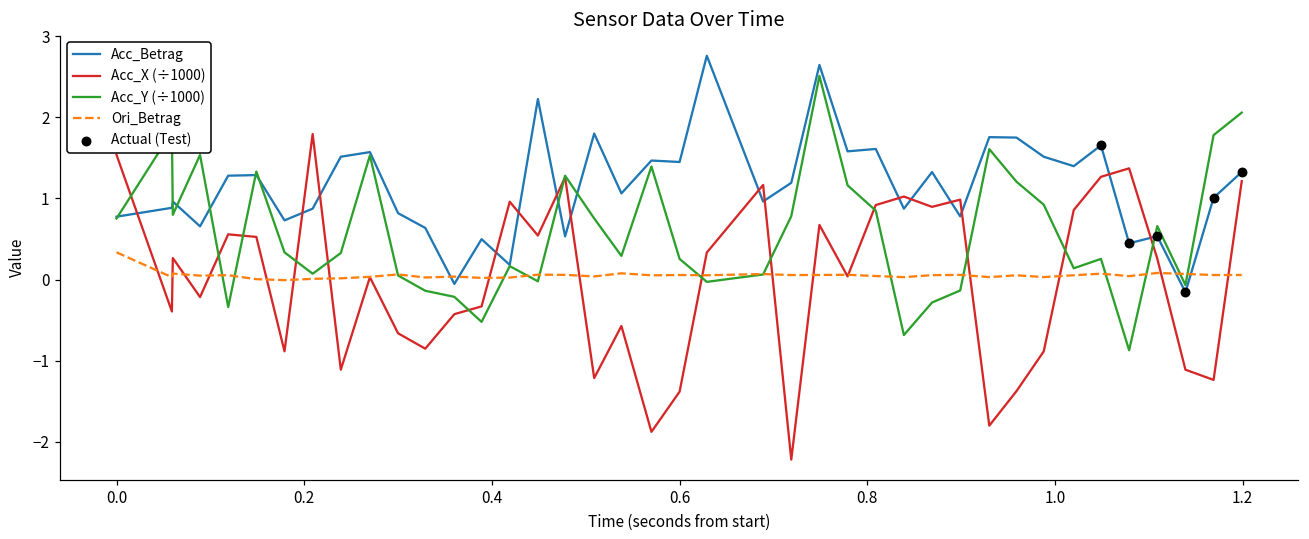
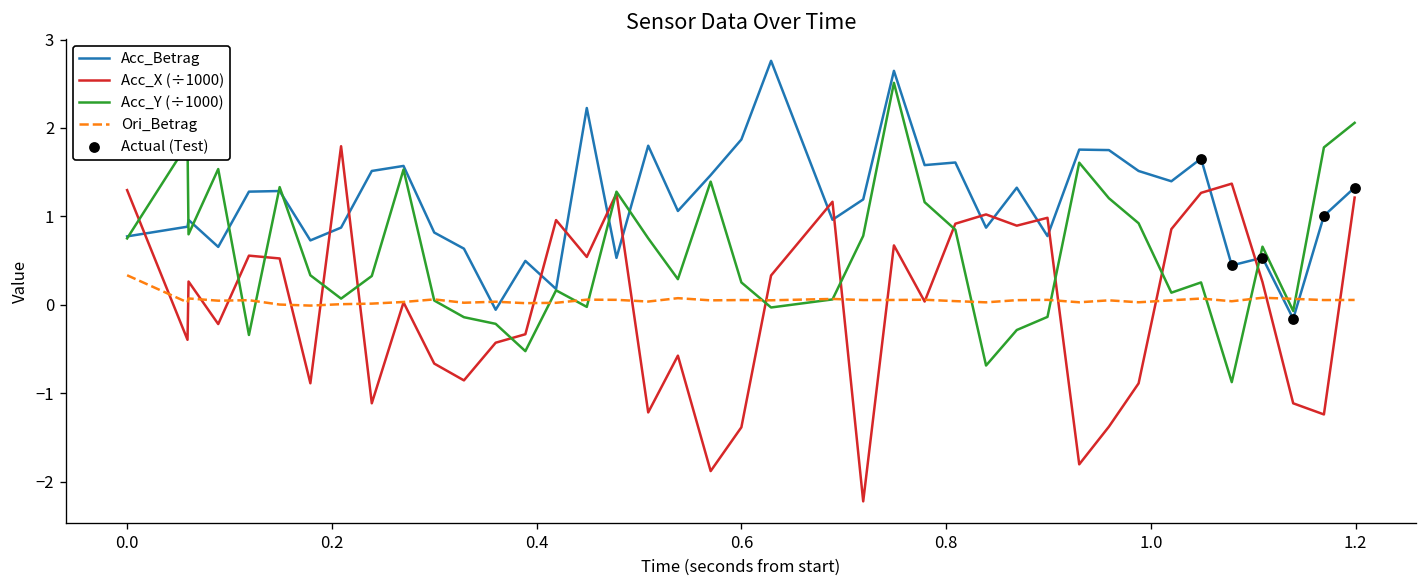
Acc_X (÷1000), 0.0: 1.5 -> 1.3
Acc_Betrag, 0.6: 1.4 -> 1.9
